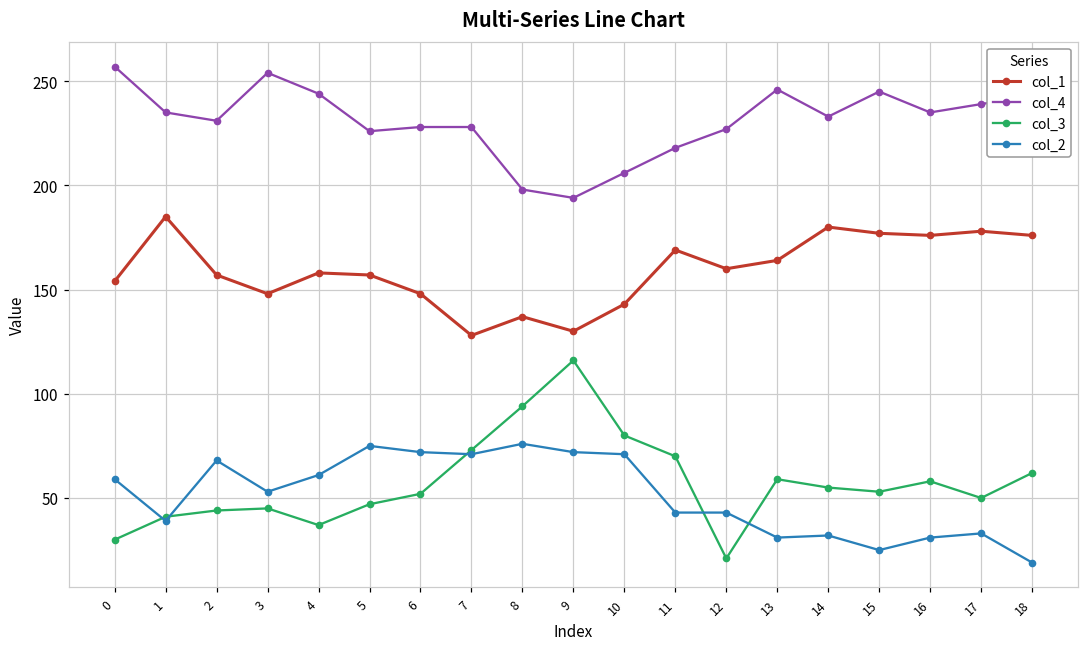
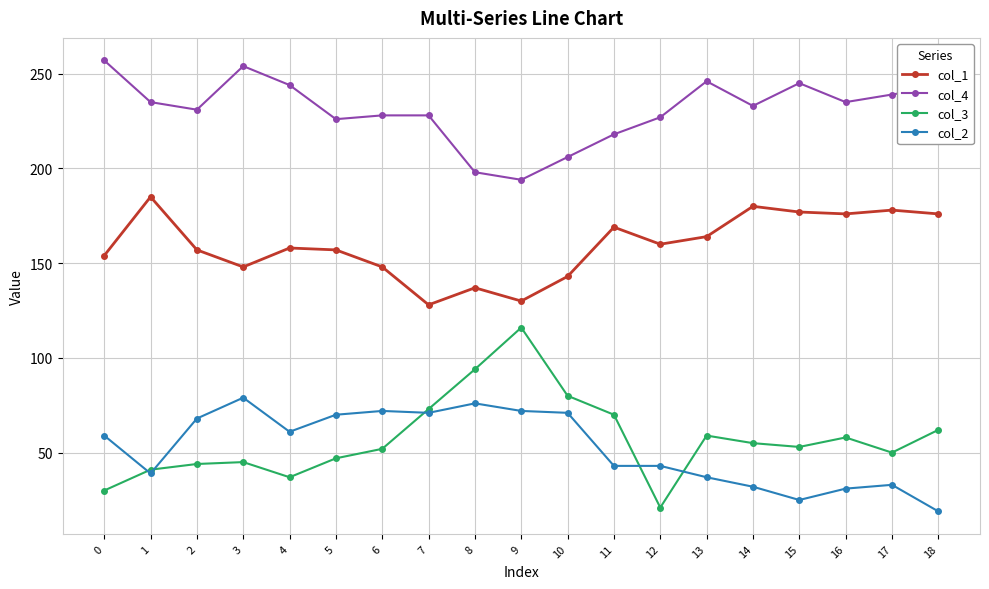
col_2, 3: 53 -> 79
col_2, 5: 75 -> 70
col_2, 13: 31 -> 37
